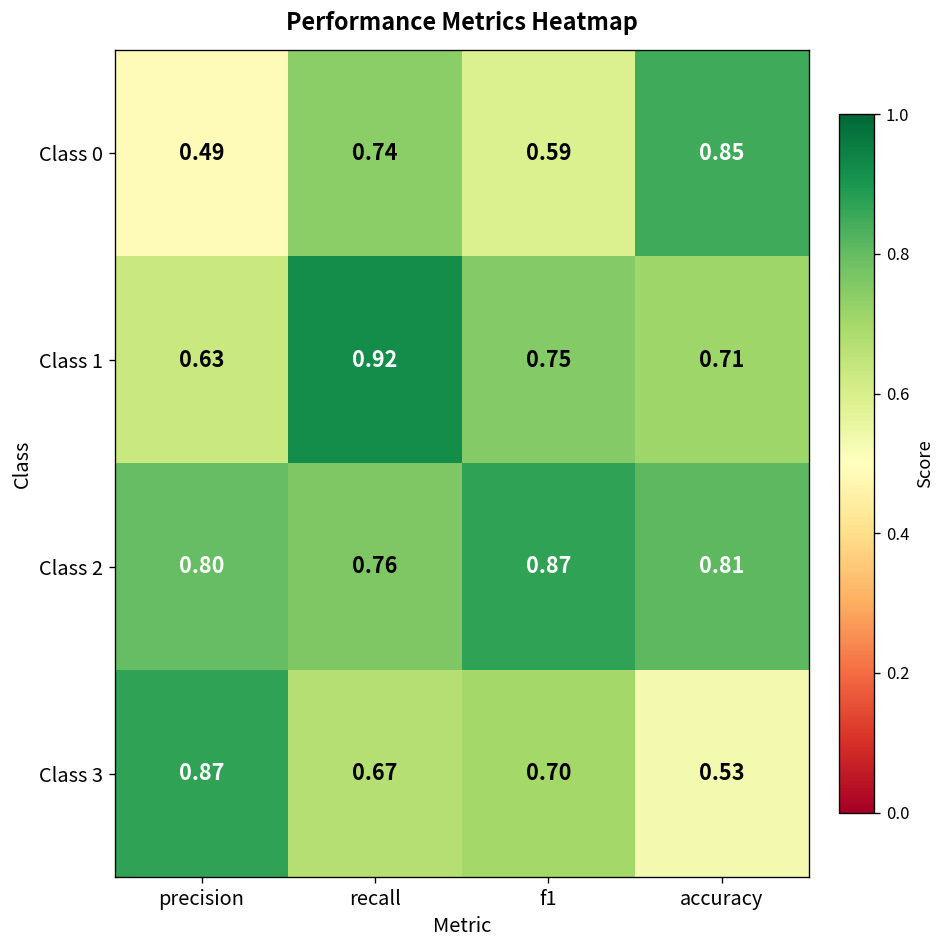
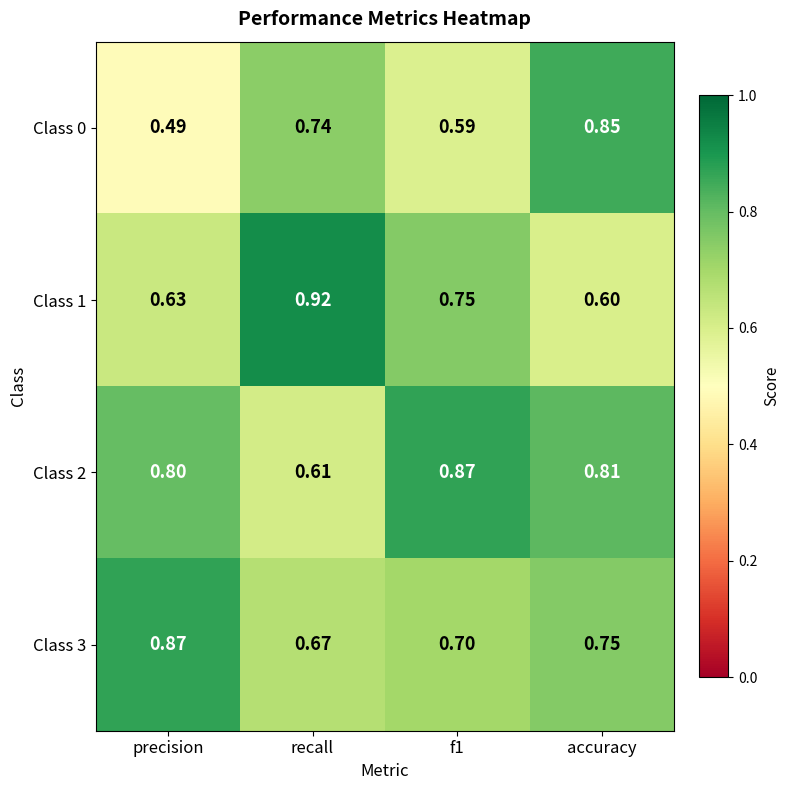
Class 1, accuracy: 0.71 -> 0.60
Class 2, recall: 0.76 -> 0.61
Class 3, accuracy: 0.53 -> 0.75
